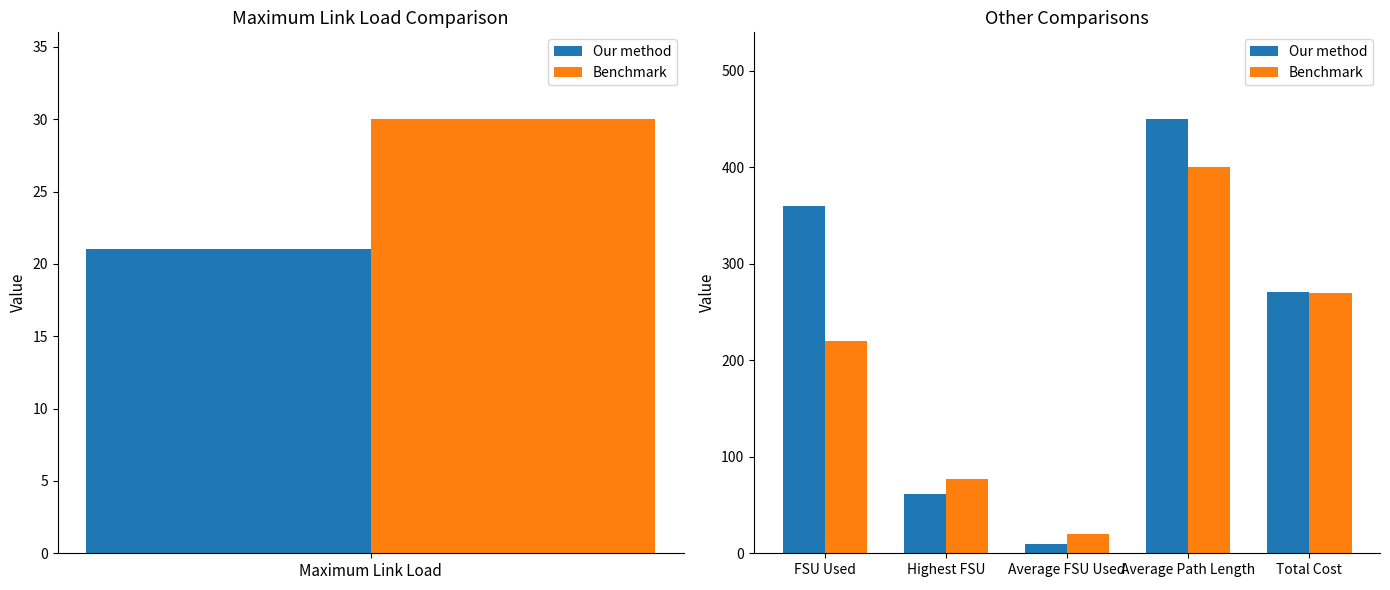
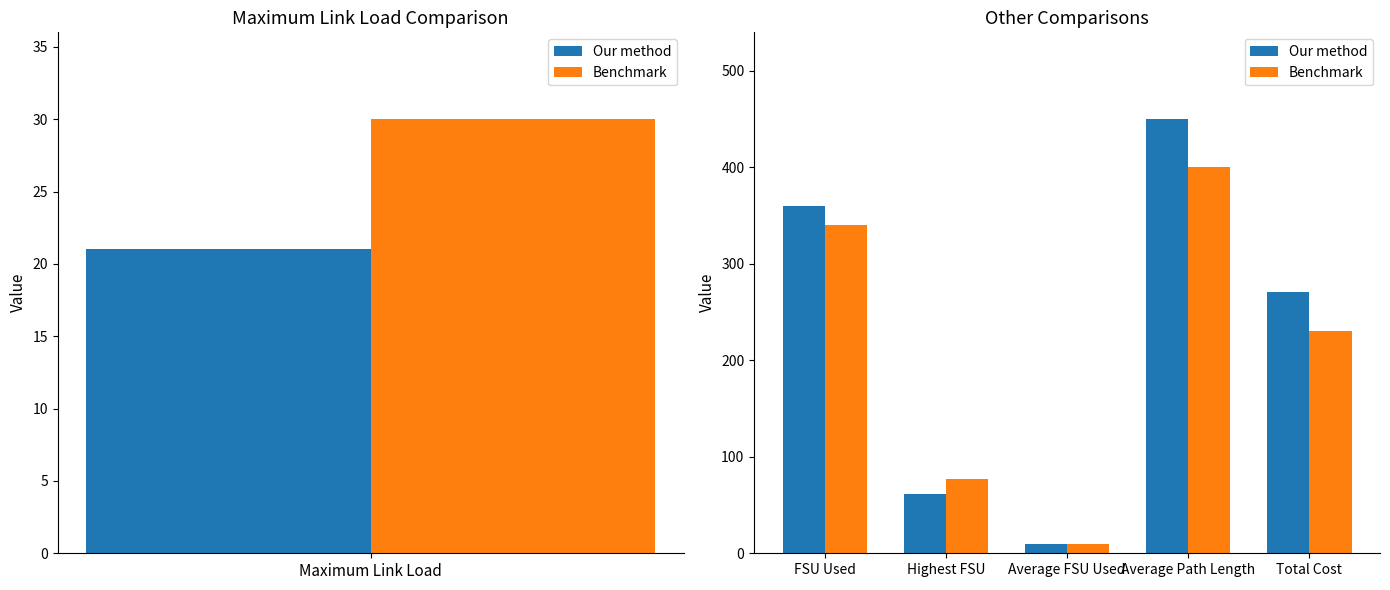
Other Comparisons, Benchmark, FSU Used: 220 -> 340
Other Comparisons, Benchmark, Average FSU Used: 20 -> 10
Other Comparisons, Benchmark, Total Cost: 270 -> 230
